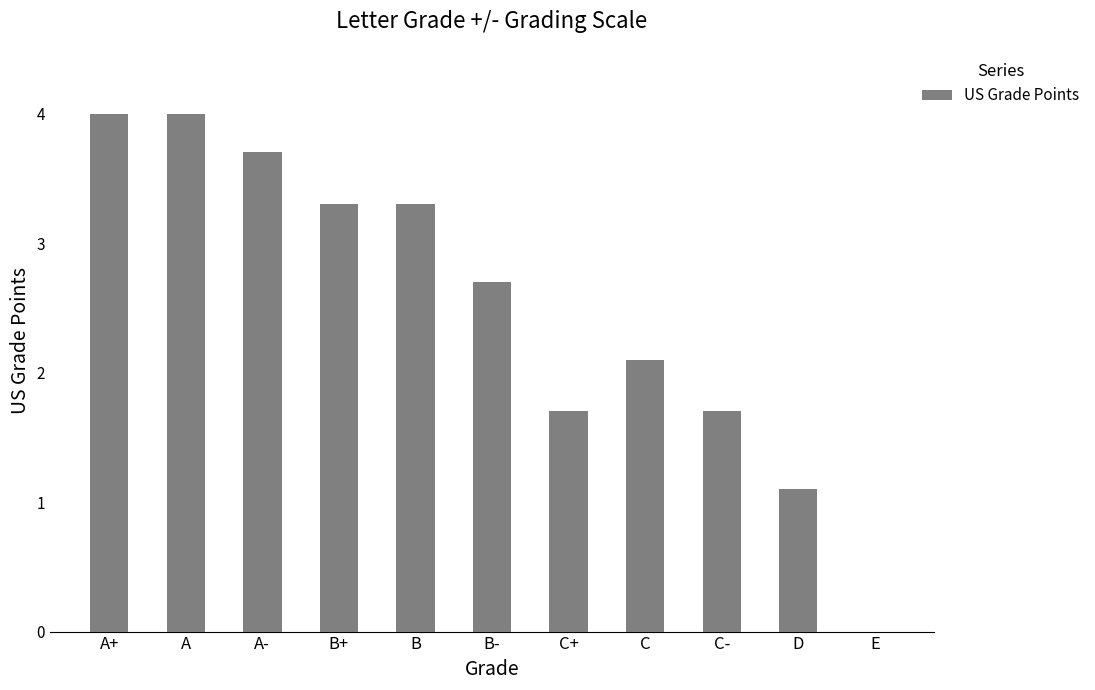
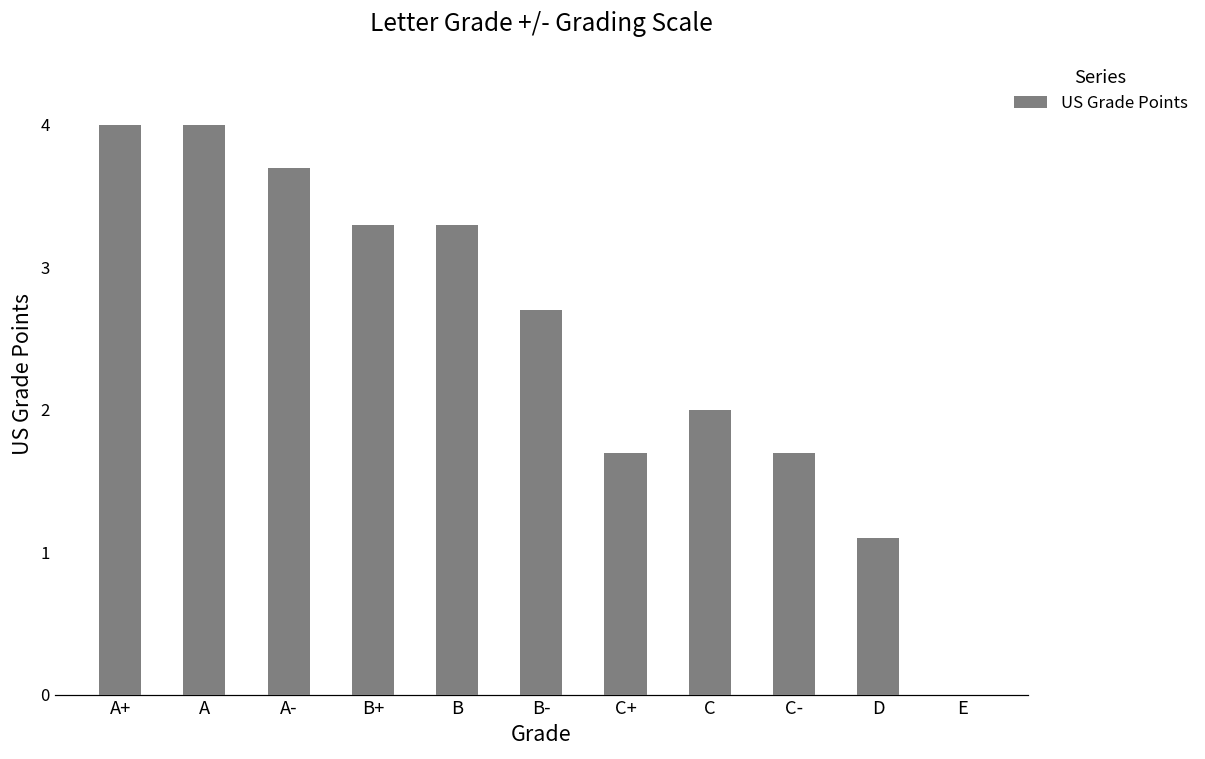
C: 2.1 -> 2.0
